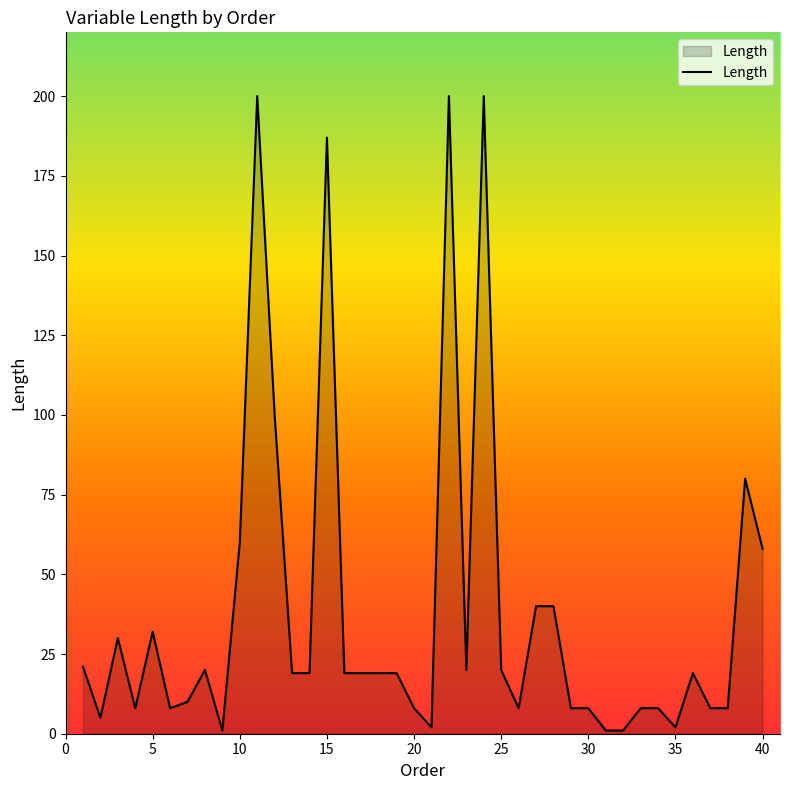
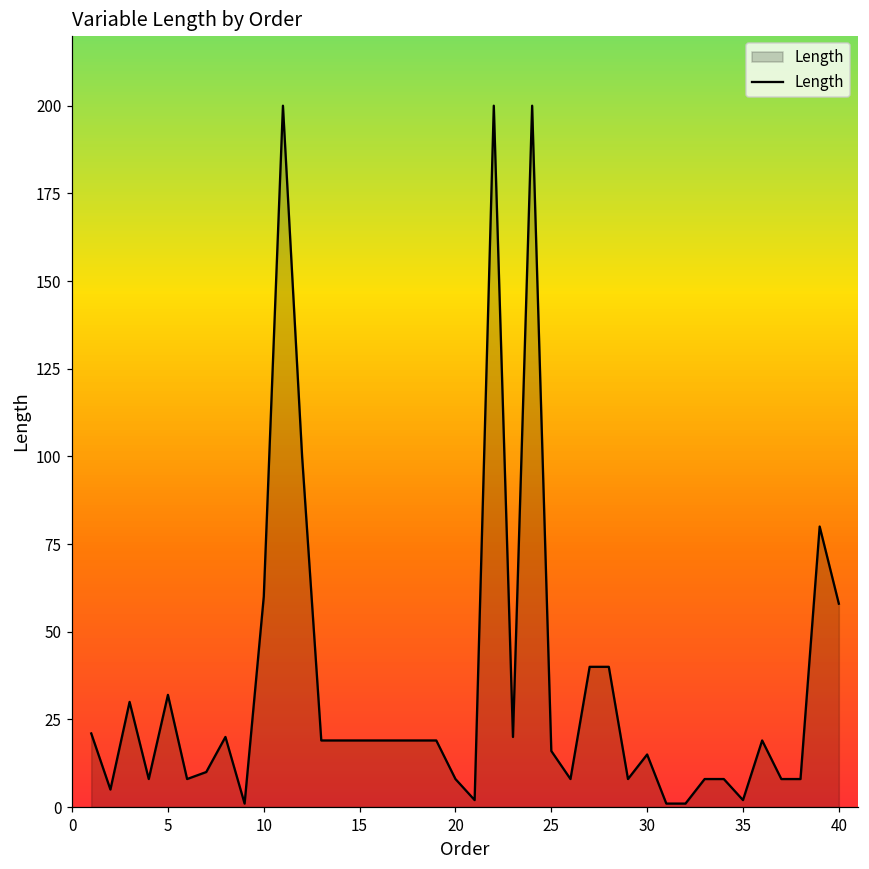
15: 187 -> 19
25: 20 -> 16
30: 8 -> 15
